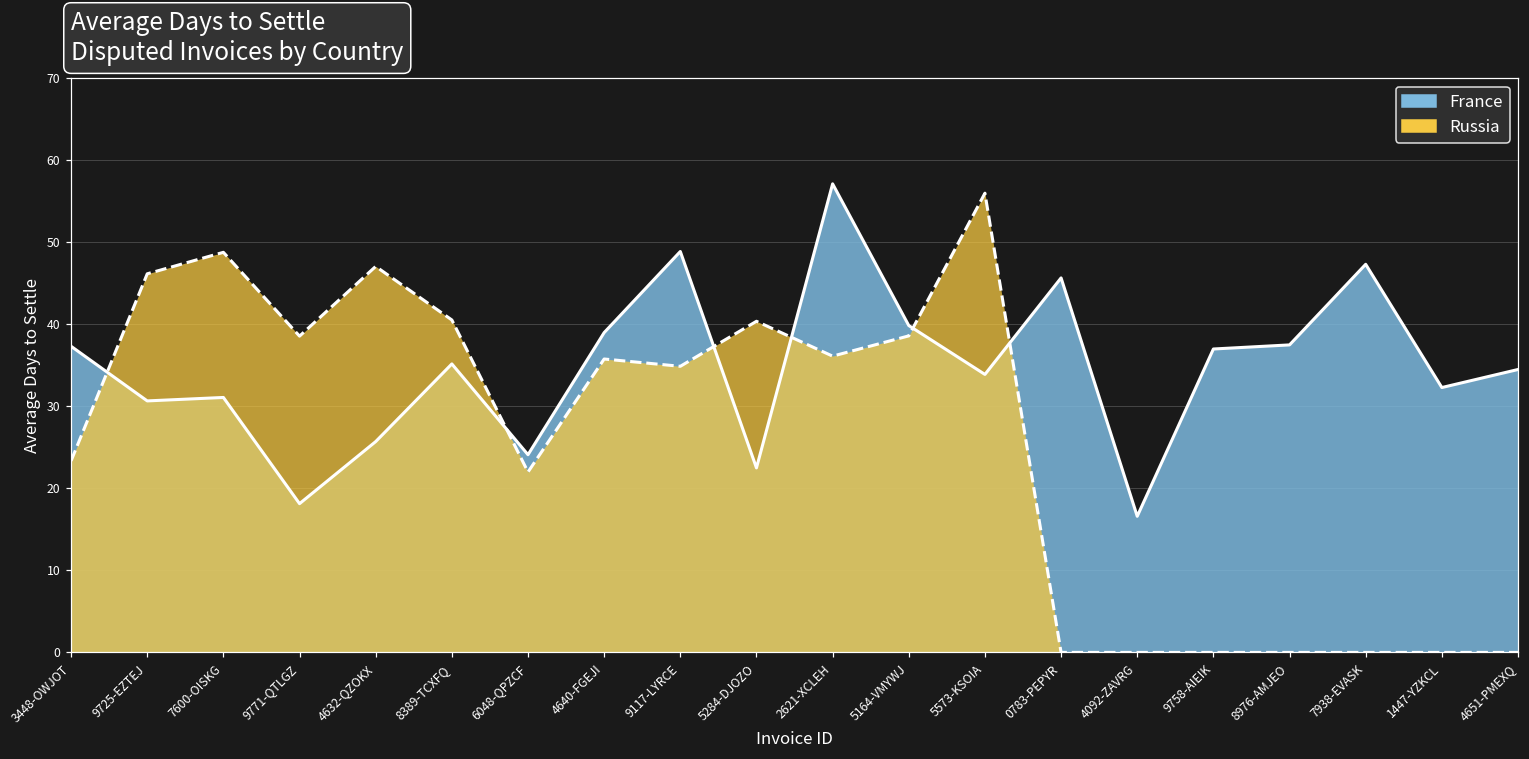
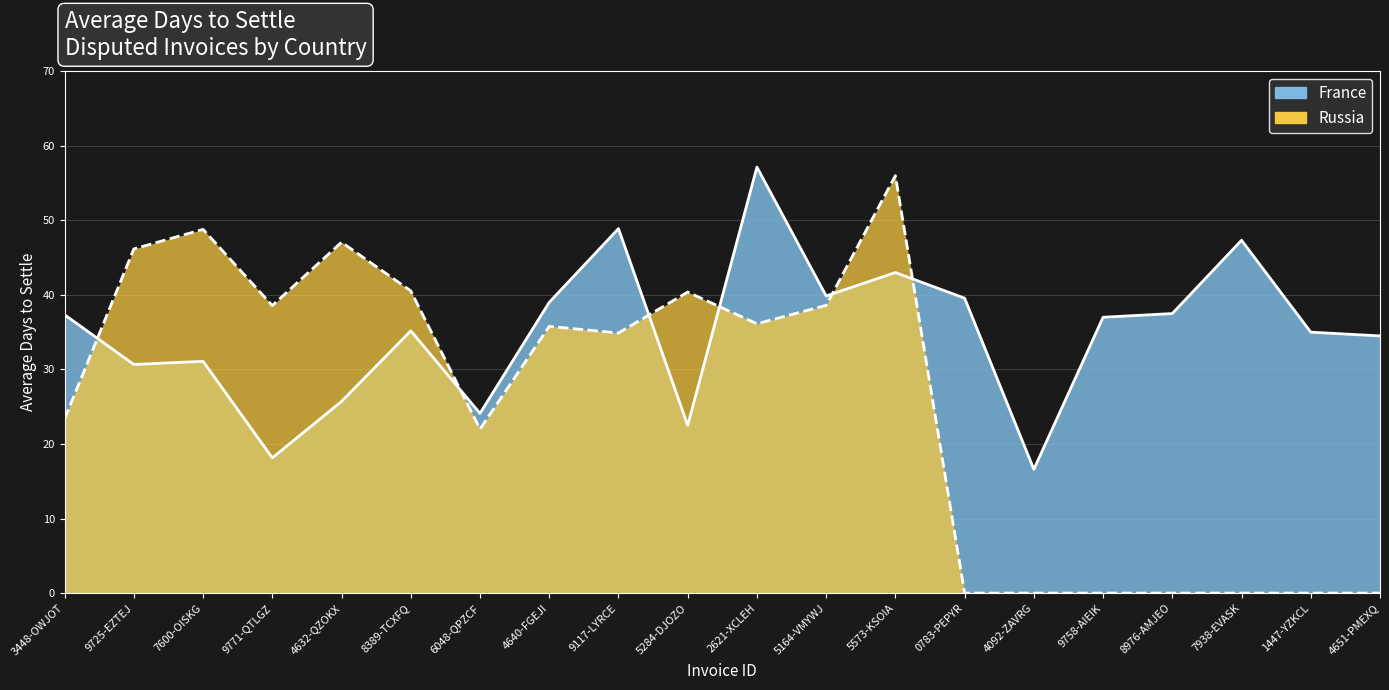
France, 5573-KSOIA: 34 -> 43
France, 0783-PEPYR: 46 -> 40
France, 1447-YZKCL: 32 -> 35
